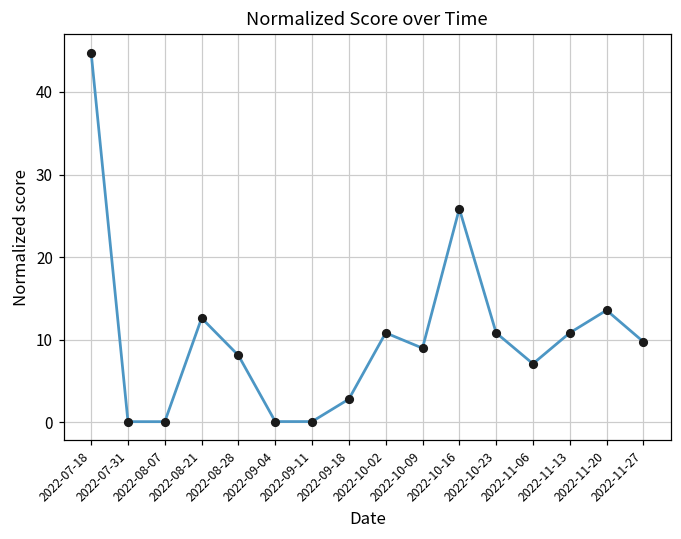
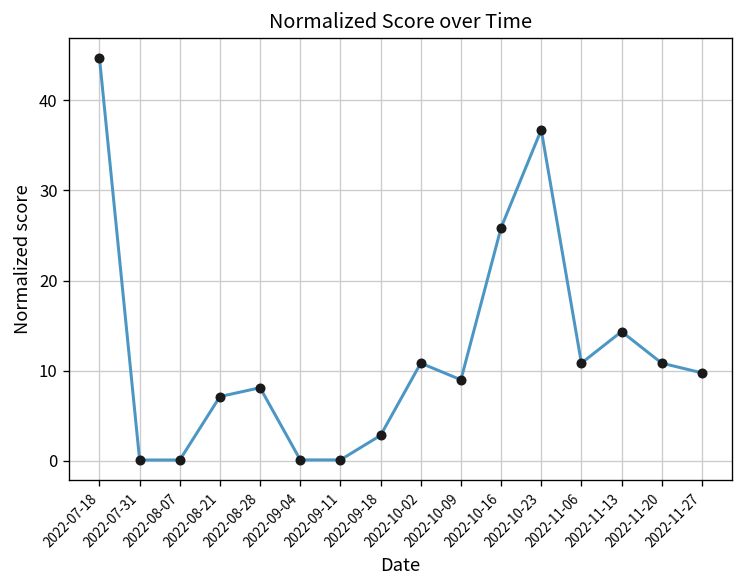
2022-08-21: 13 -> 7
2022-10-23: 11 -> 37
2022-11-06: 7 -> 11
2022-11-13: 11 -> 14
2022-11-20: 14 -> 11
